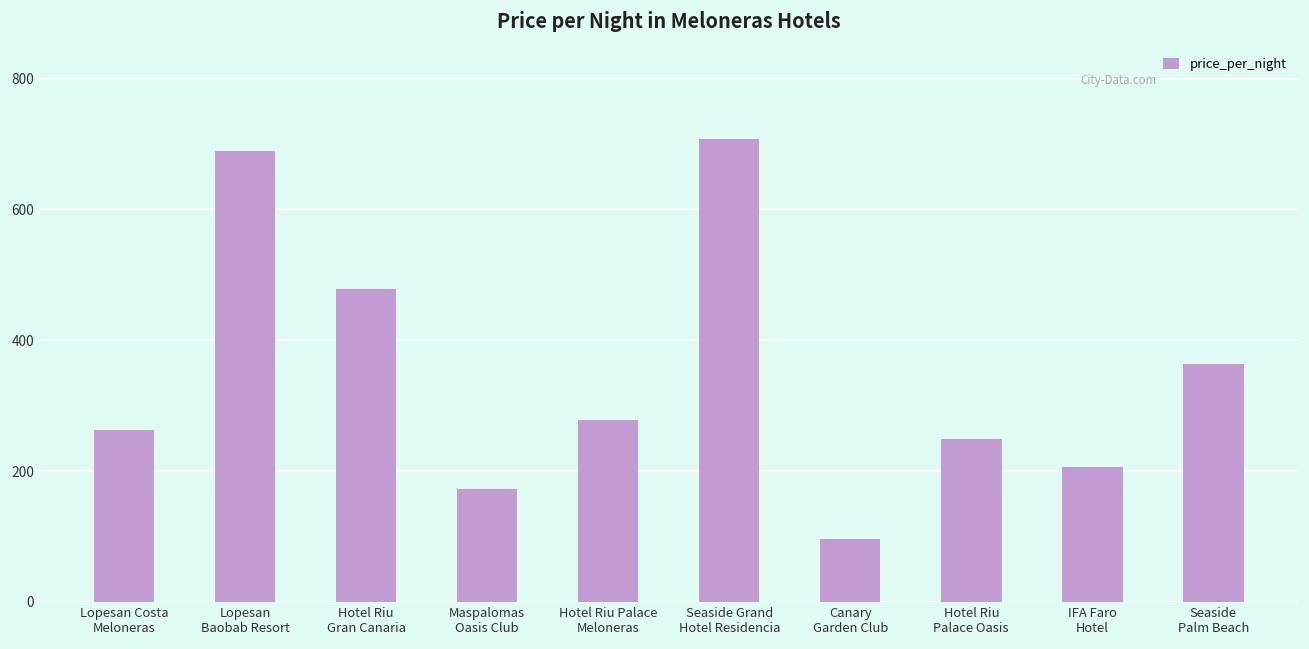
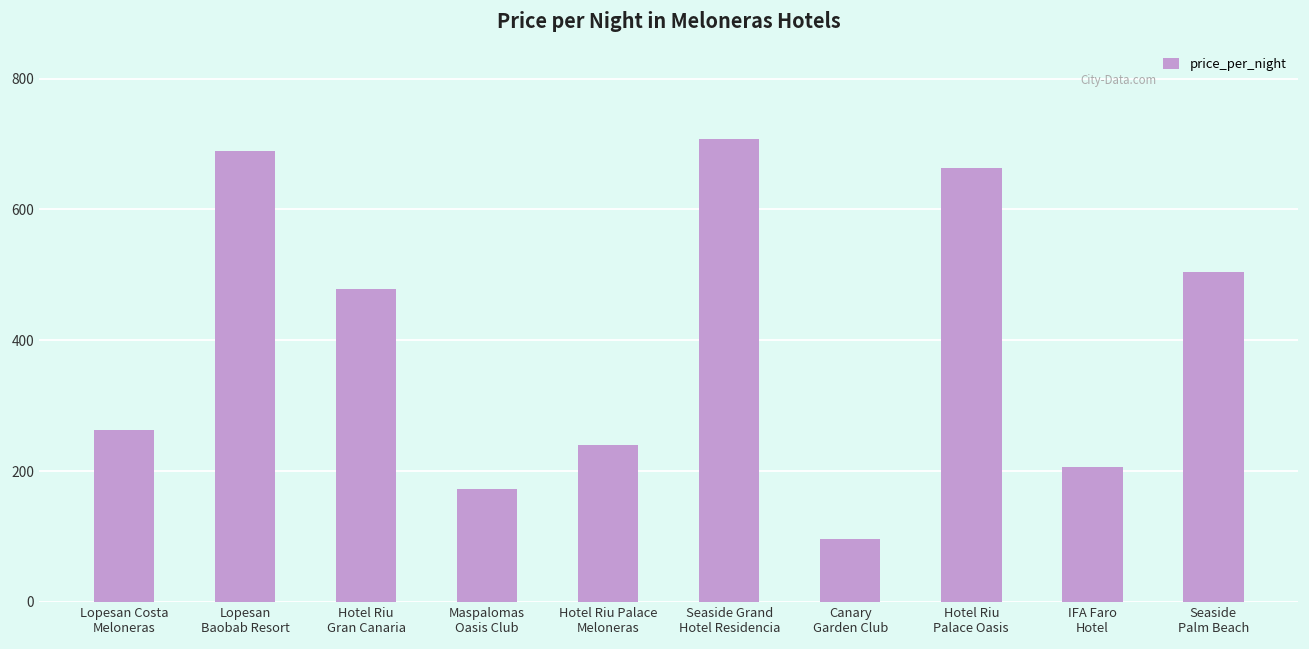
Hotel Riu Palace Meloneras: 280 -> 240
Hotel Riu Palace Oasis: 250 -> 660
Seaside Palm Beach: 360 -> 500
